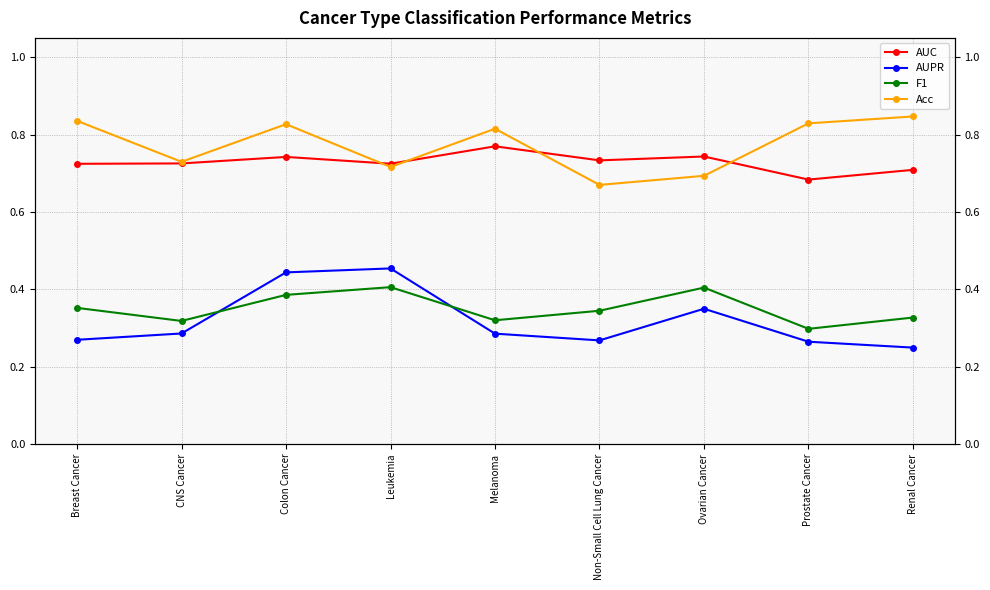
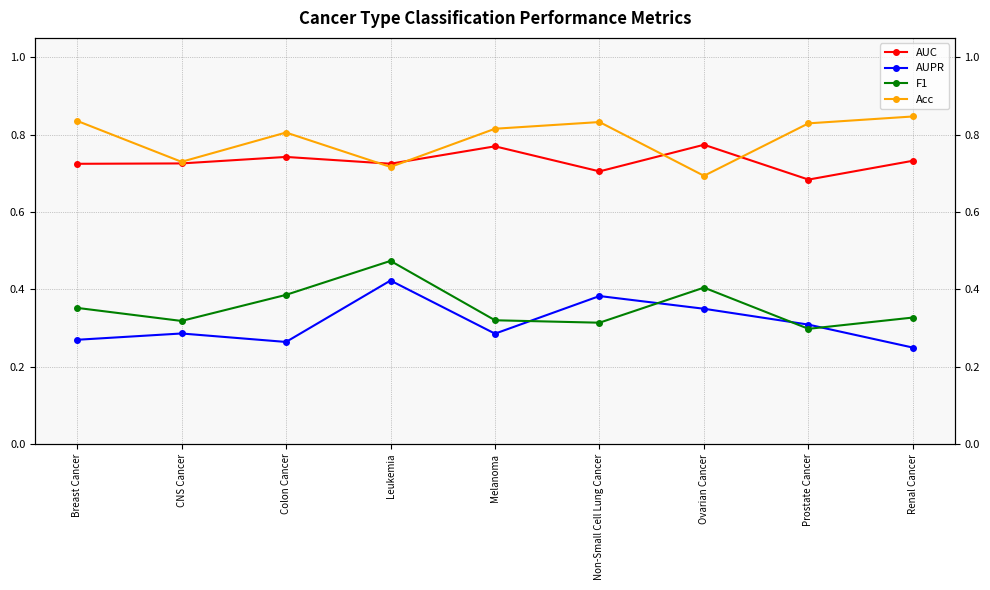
AUPR, Colon Cancer: 0.44 -> 0.26
Acc, Colon Cancer: 0.83 -> 0.81
AUPR, Leukemia: 0.45 -> 0.42
F1, Leukemia: 0.41 -> 0.47
AUC, Non-Small Cell Lung Cancer: 0.73 -> 0.70
AUPR, Non-Small Cell Lung Cancer: 0.27 -> 0.38
F1, Non-Small Cell Lung Cancer: 0.34 -> 0.31
Acc, Non-Small Cell Lung Cancer: 0.67 -> 0.83
AUC, Ovarian Cancer: 0.74 -> 0.77
AUPR, Prostate Cancer: 0.26 -> 0.31
AUC, Renal Cancer: 0.71 -> 0.73
